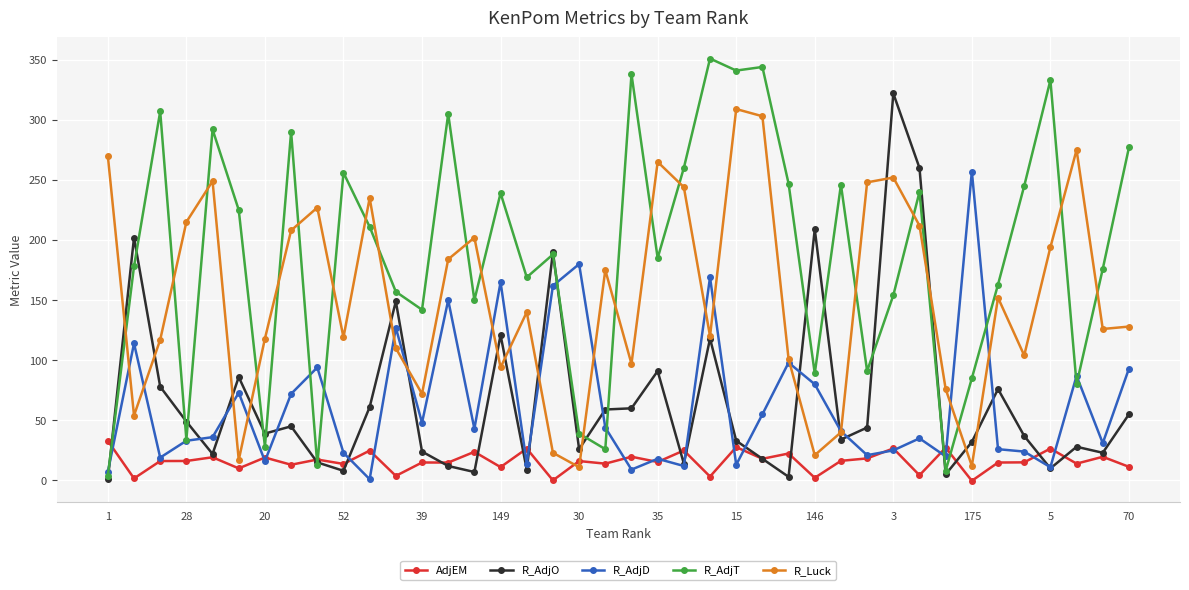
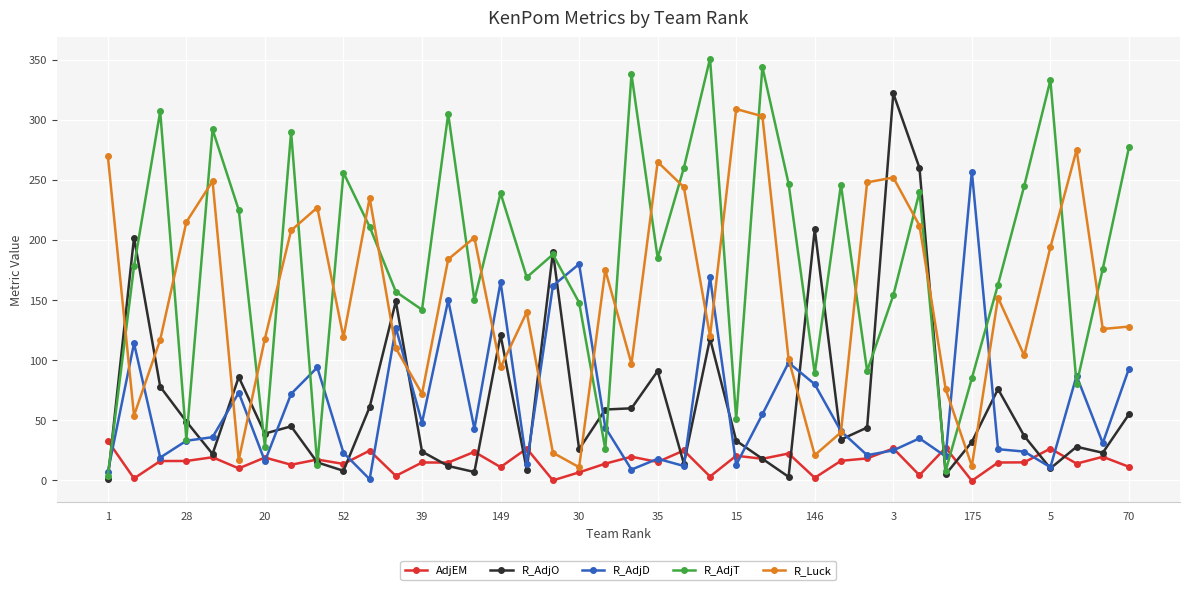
AdjEM, 30: 16 -> 7
R_AdjT, 30: 39 -> 148
AdjEM, 15: 28 -> 21
R_AdjT, 15: 341 -> 51
